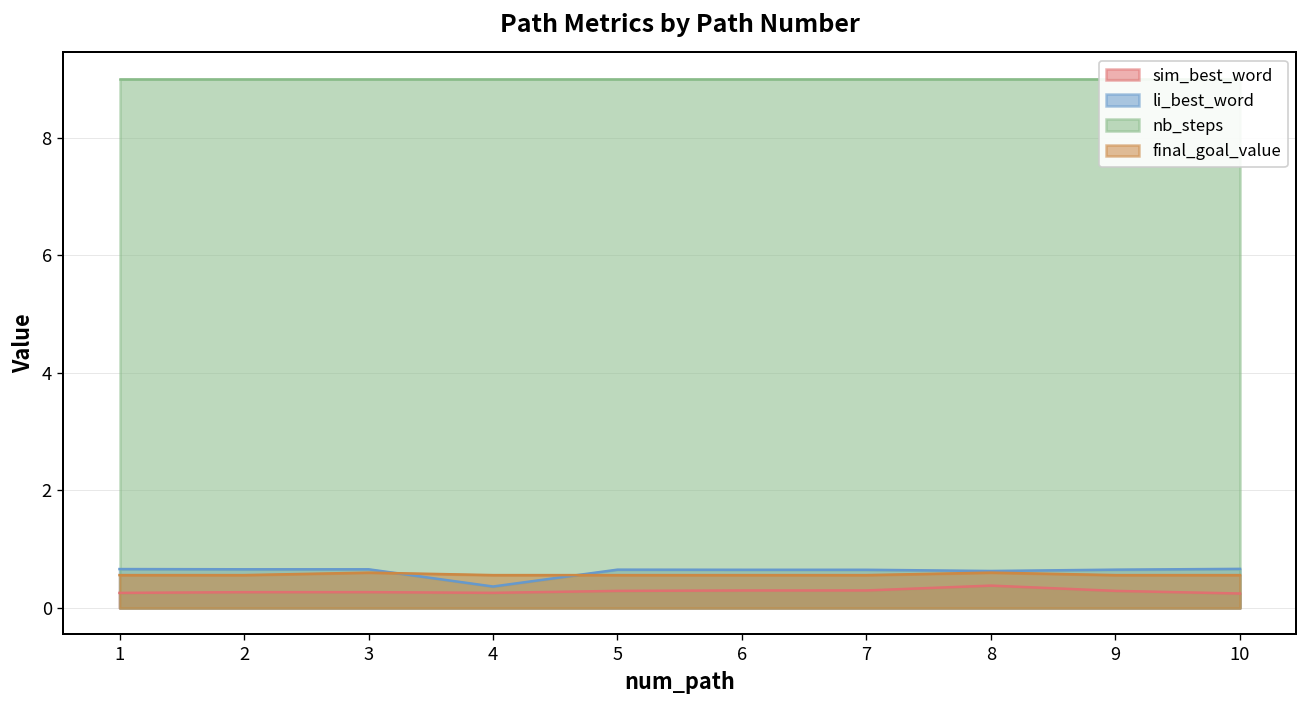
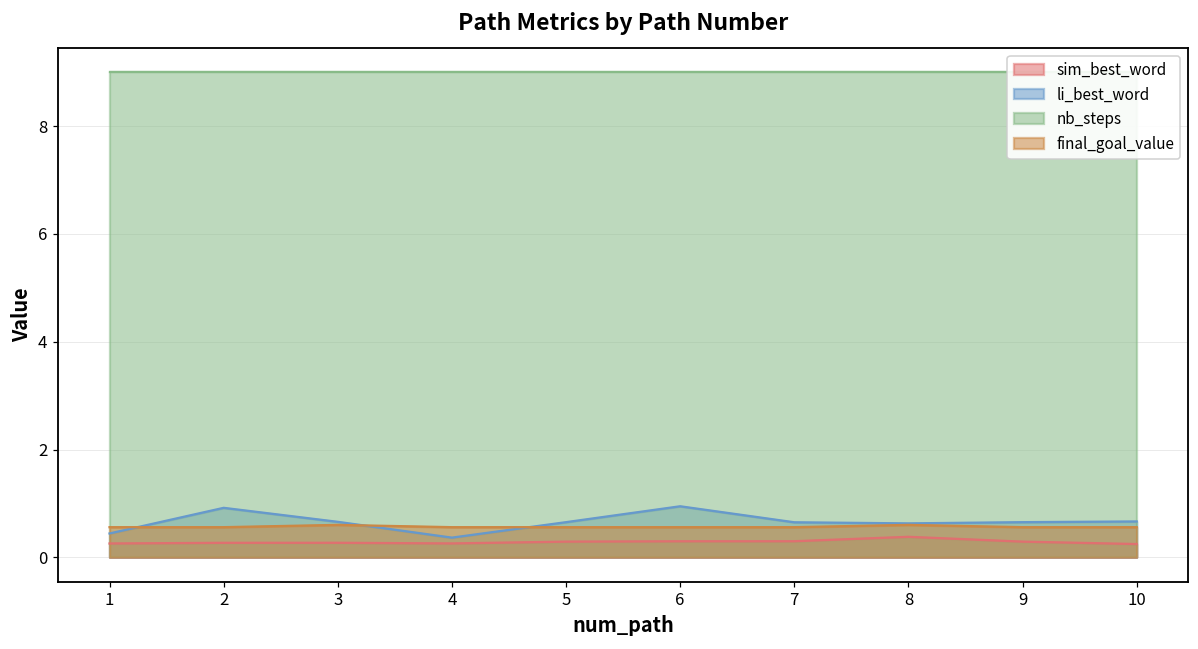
li_best_word, 1: 0.7 -> 0.4
li_best_word, 2: 0.7 -> 0.9
li_best_word, 6: 0.7 -> 0.9
